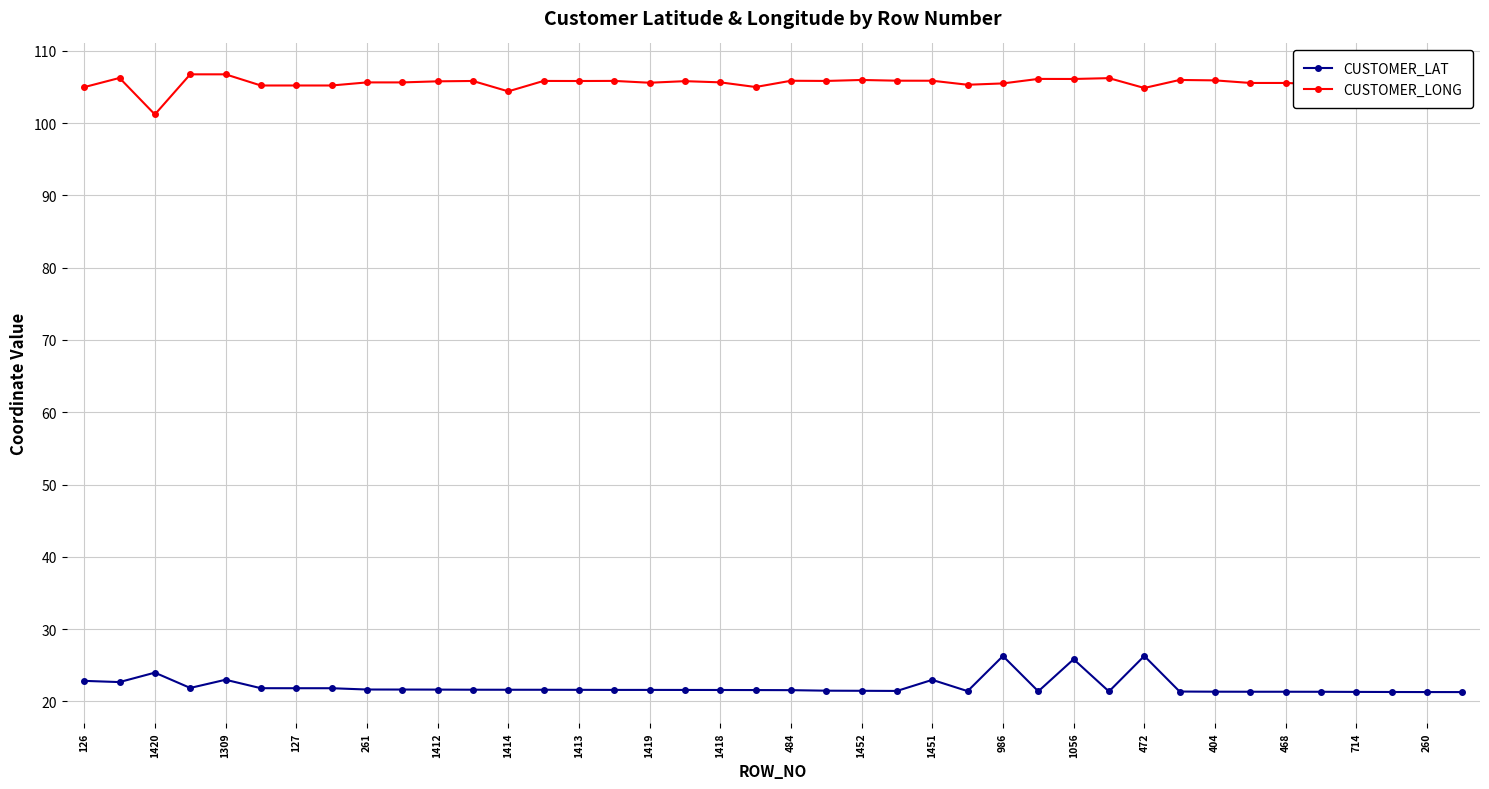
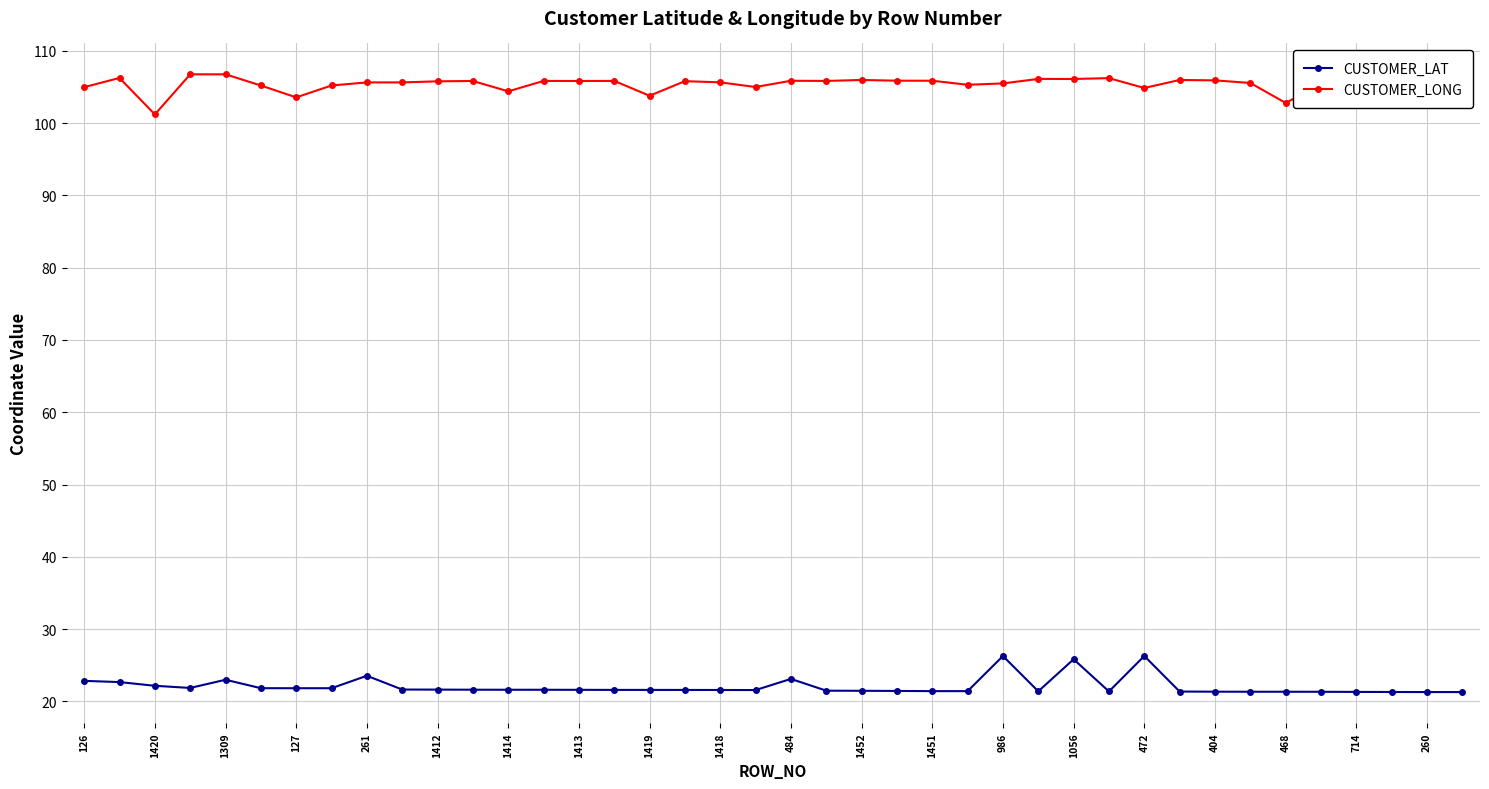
CUSTOMER_LAT, 1420: 24 -> 22
CUSTOMER_LONG, 127: 105 -> 104
CUSTOMER_LAT, 261: 22 -> 24
CUSTOMER_LONG, 1419: 106 -> 104
CUSTOMER_LAT, 484: 22 -> 23
CUSTOMER_LAT, 1451: 23 -> 21
CUSTOMER_LONG, 468: 106 -> 103
